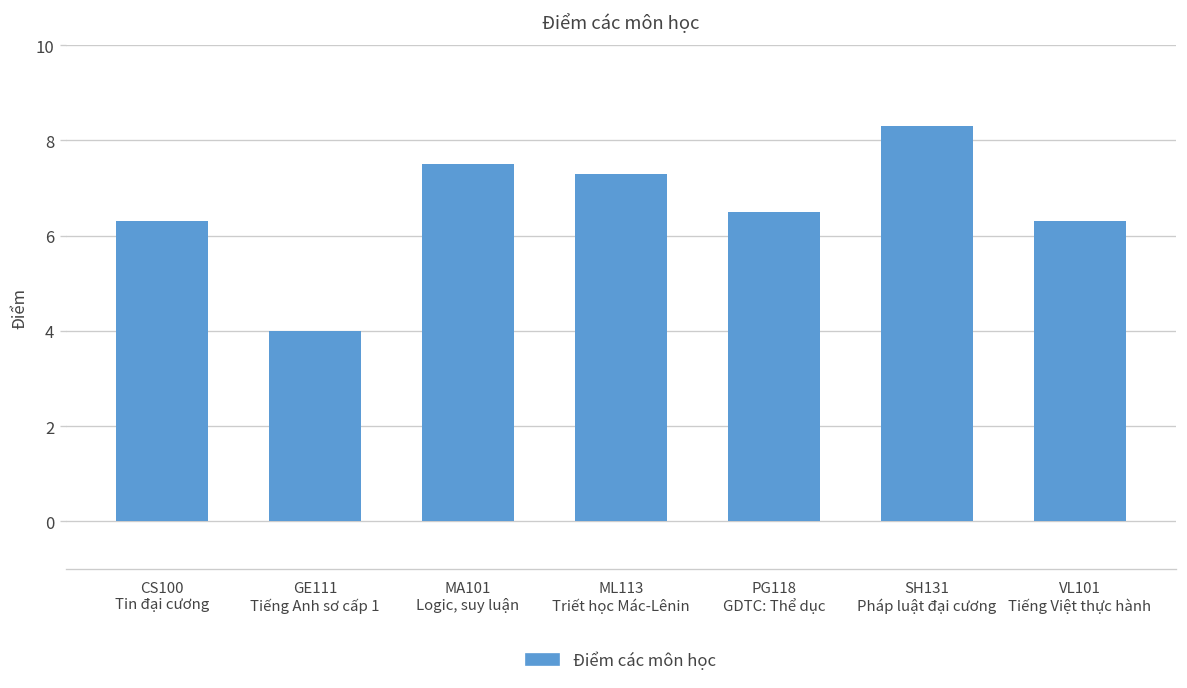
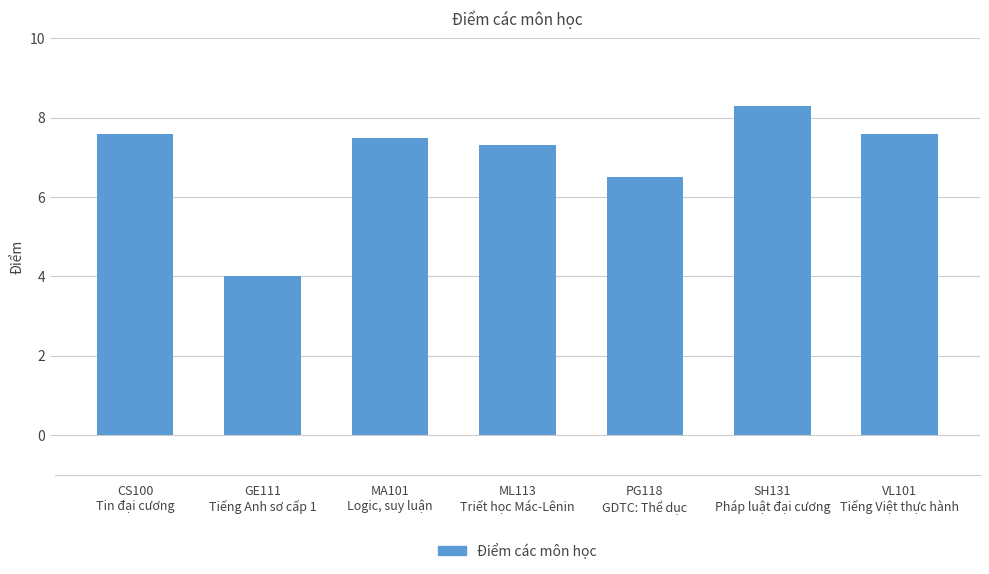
CS100 Tin đại cương: 6.3 -> 7.6
VL101 Tiếng Việt thực hành: 6.3 -> 7.6
